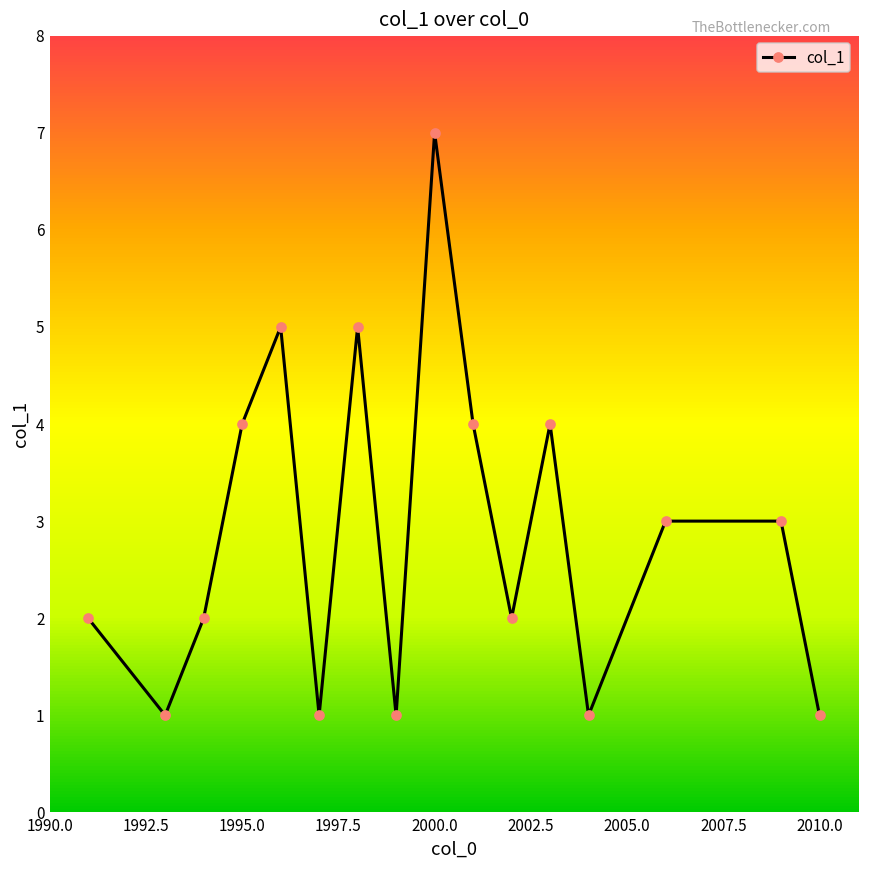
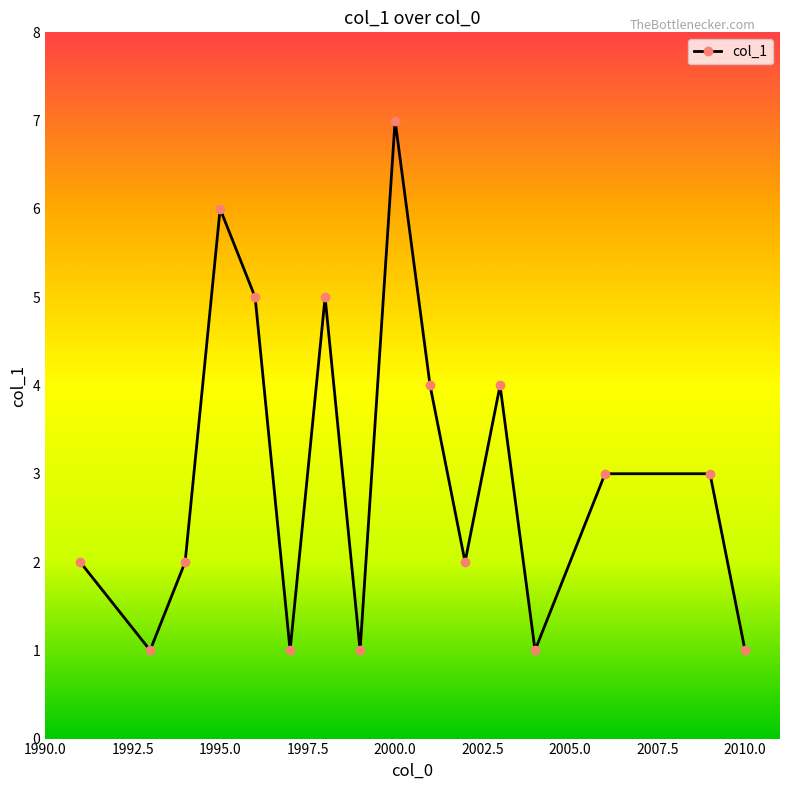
1995.0: 4 -> 6
